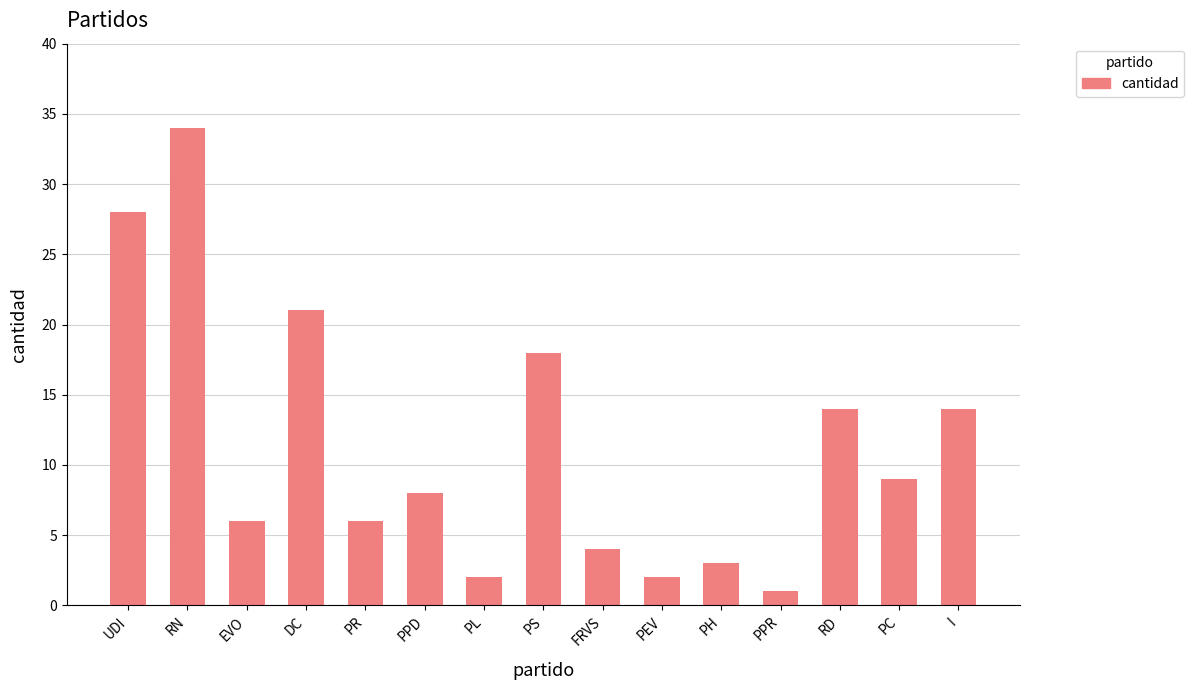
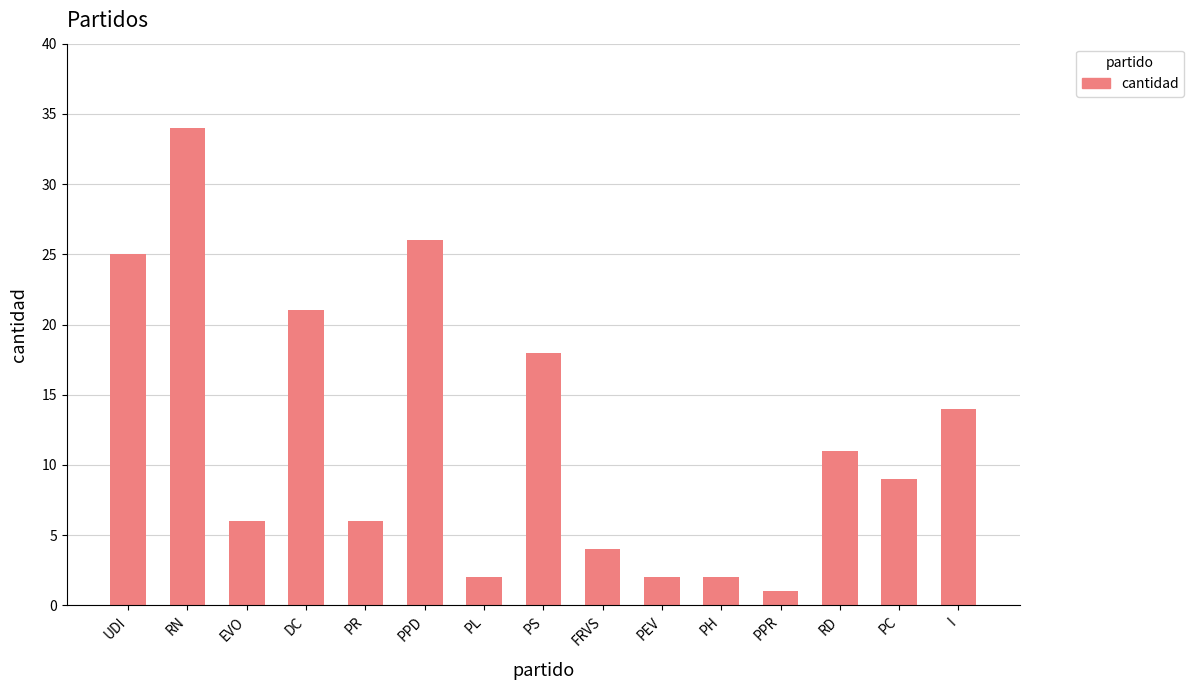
UDI: 28 -> 25
PPD: 8 -> 26
PH: 3 -> 2
RD: 14 -> 11
